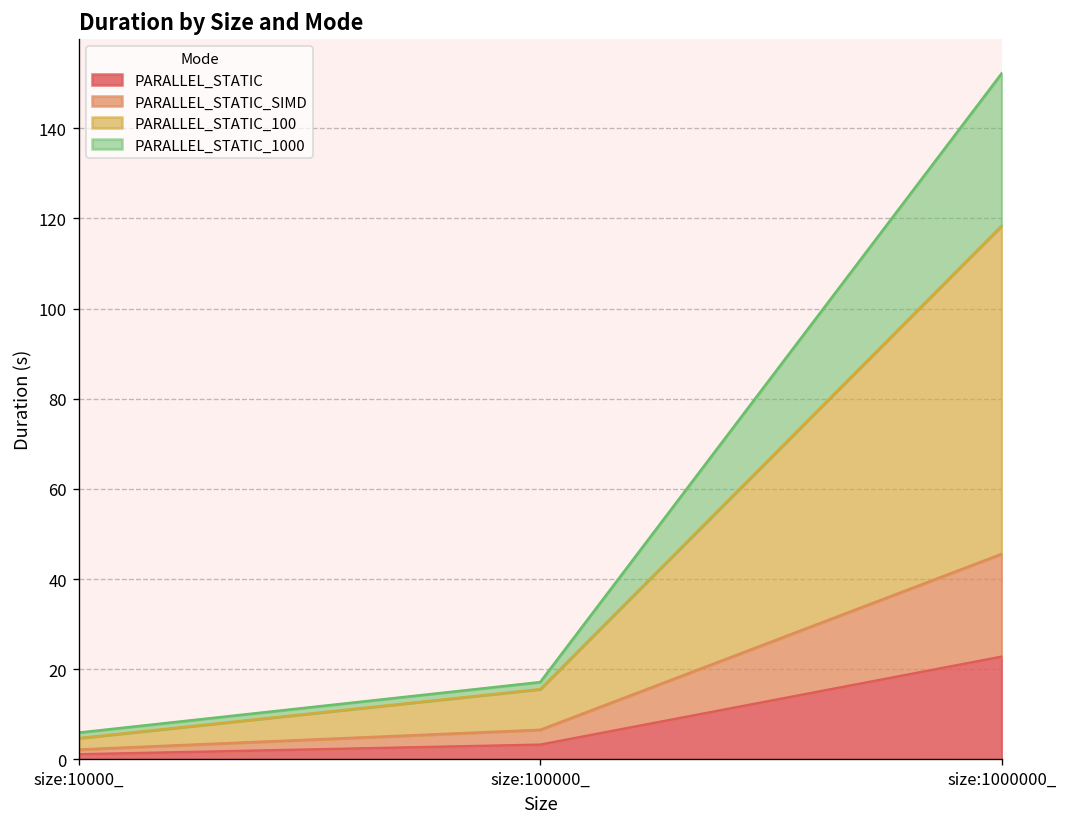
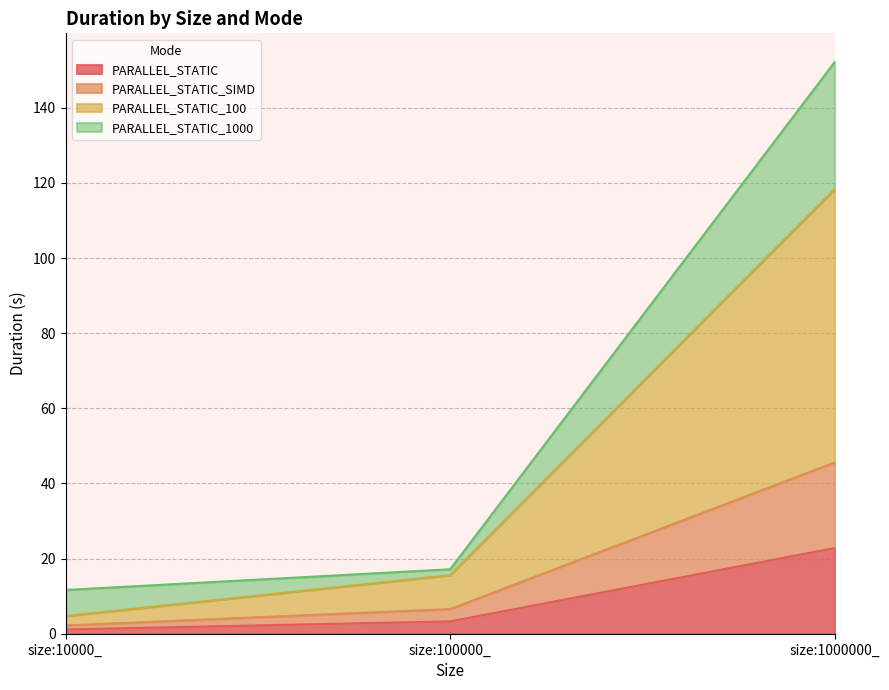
PARALLEL_STATIC_1000, size:10000_: 1 -> 7
